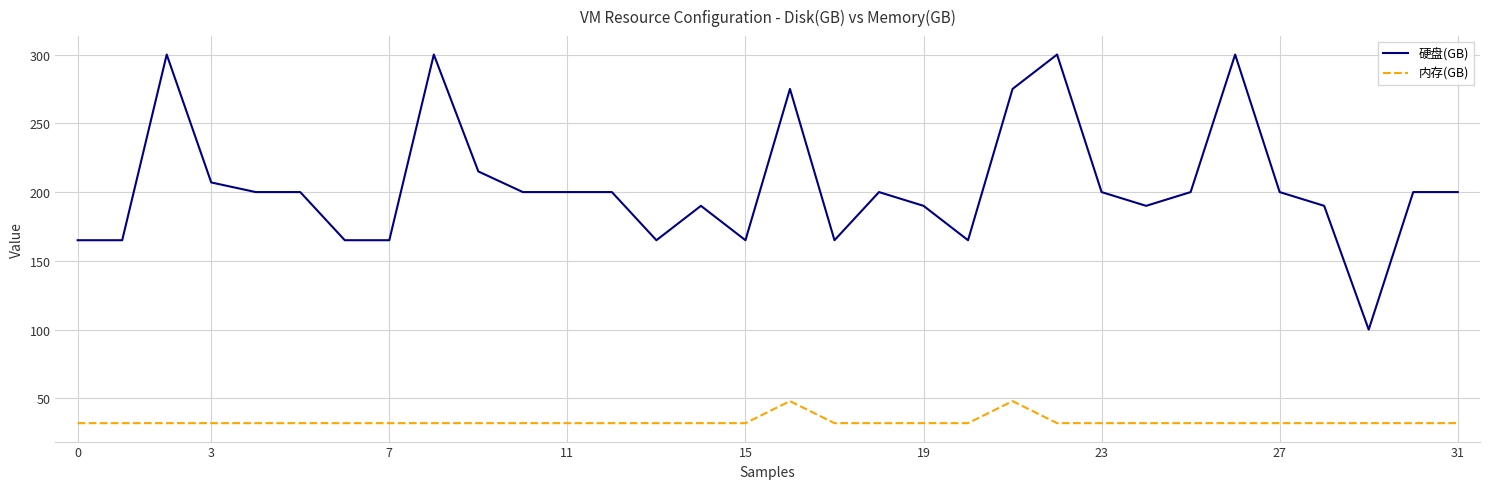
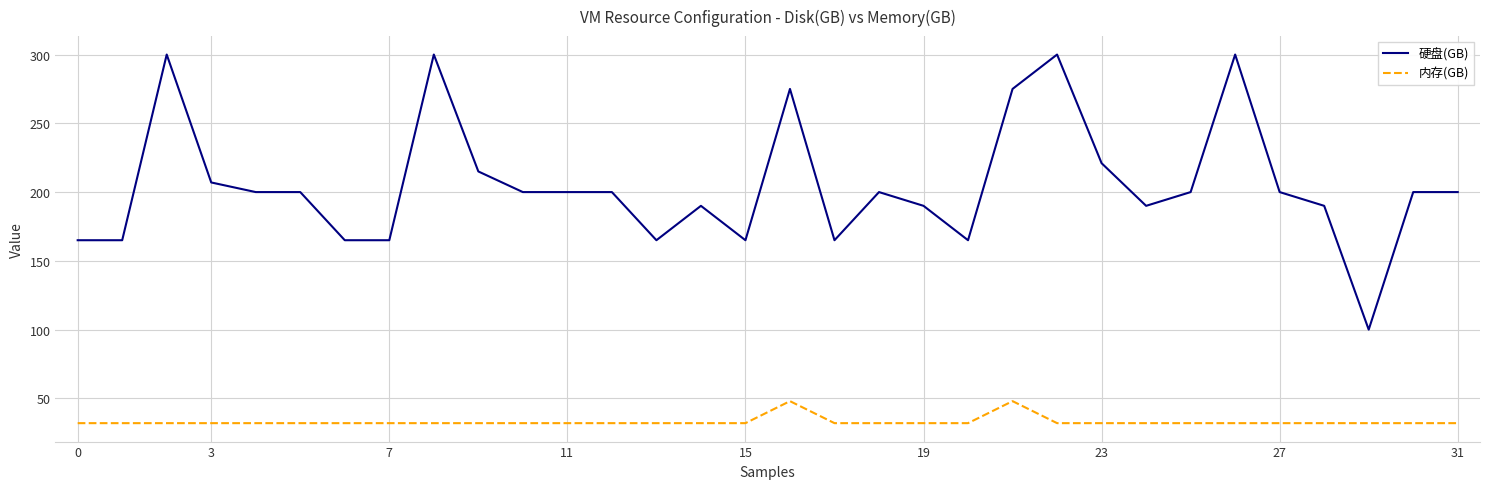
硬盘(GB), 23: 200 -> 221
